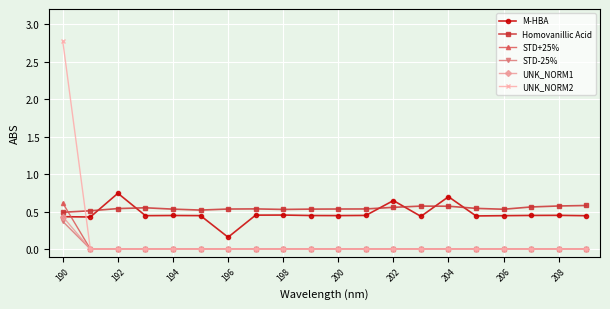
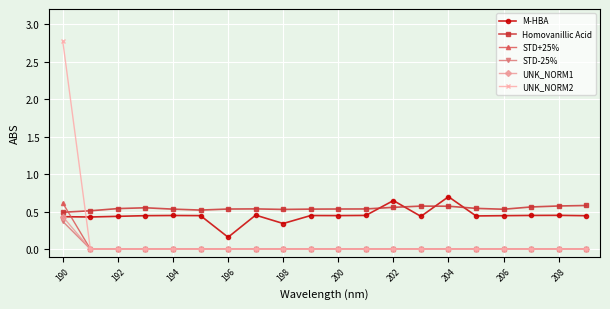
M-HBA, 192: 0.7 -> 0.4
M-HBA, 198: 0.5 -> 0.3
